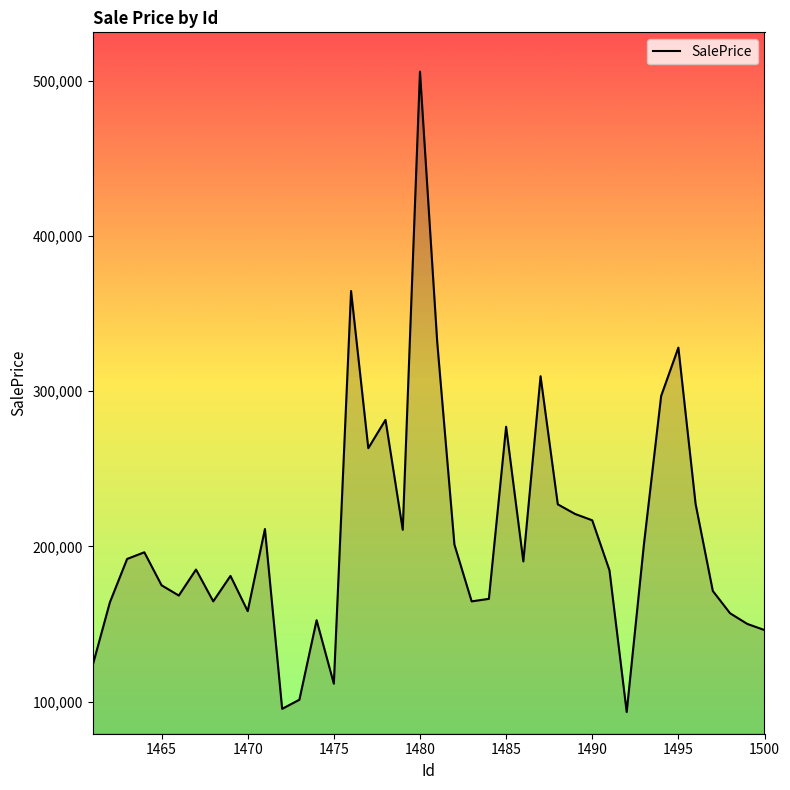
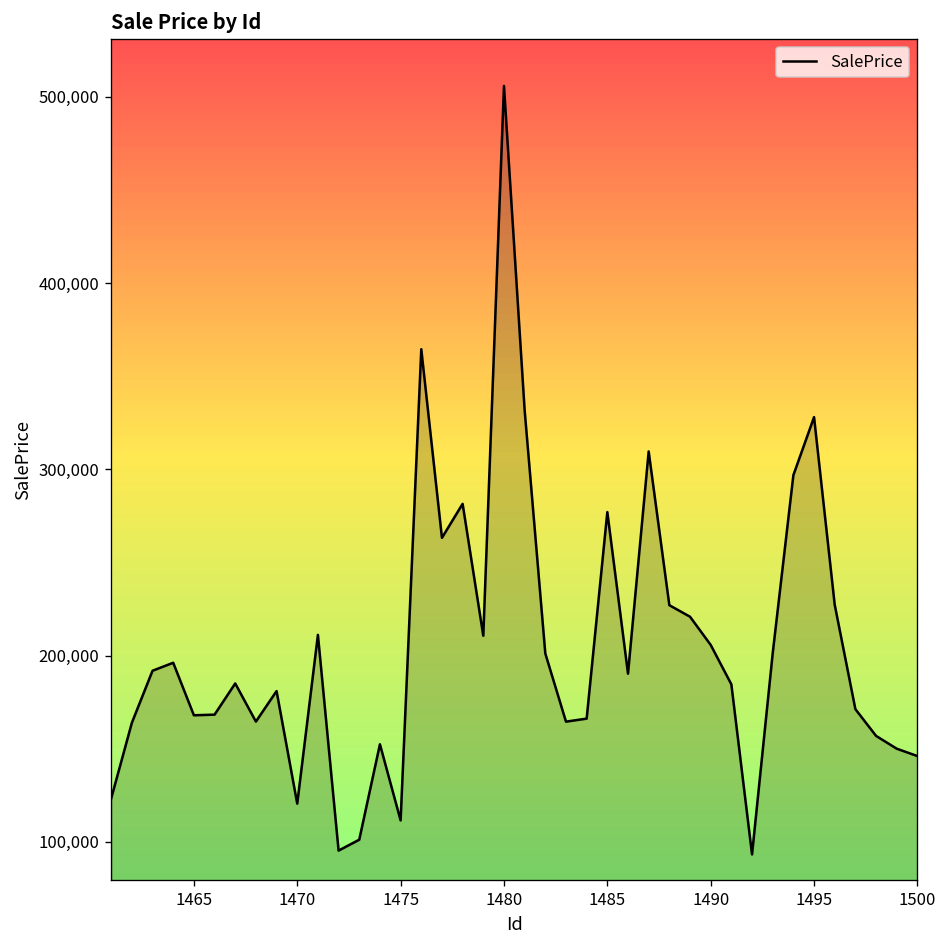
1465: 175,000 -> 168,000
1470: 158,000 -> 121,000
1490: 217,000 -> 206,000
